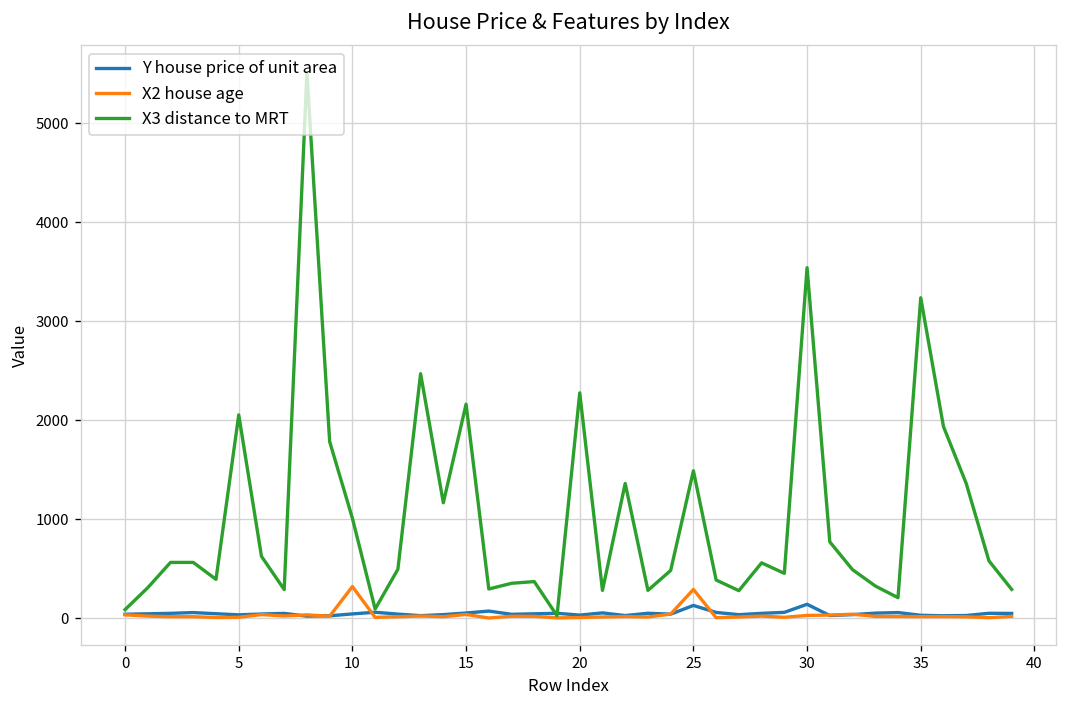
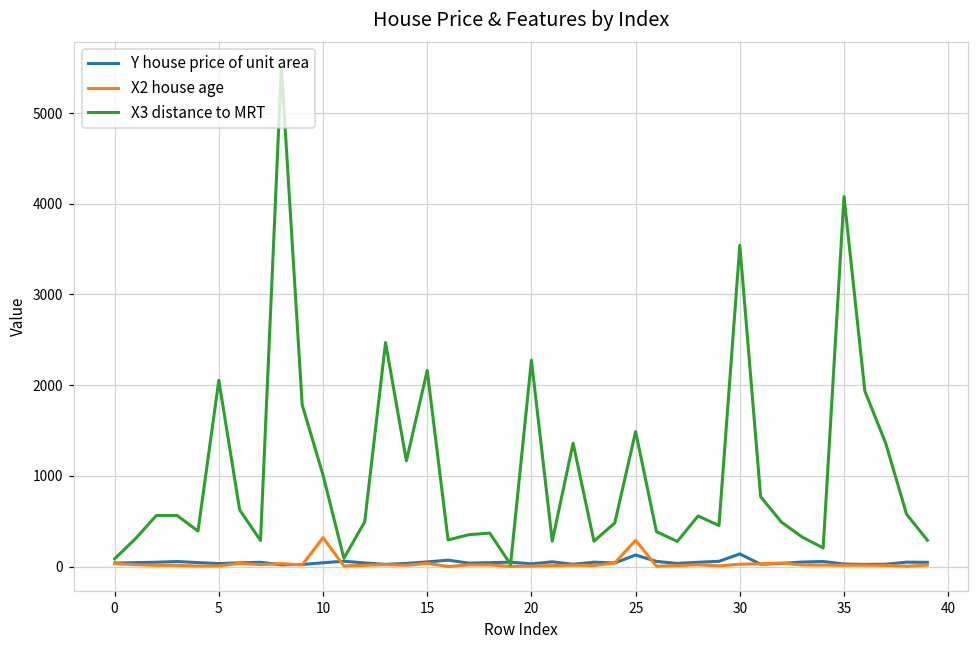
X3 distance to MRT, 35: 3200 -> 4100
